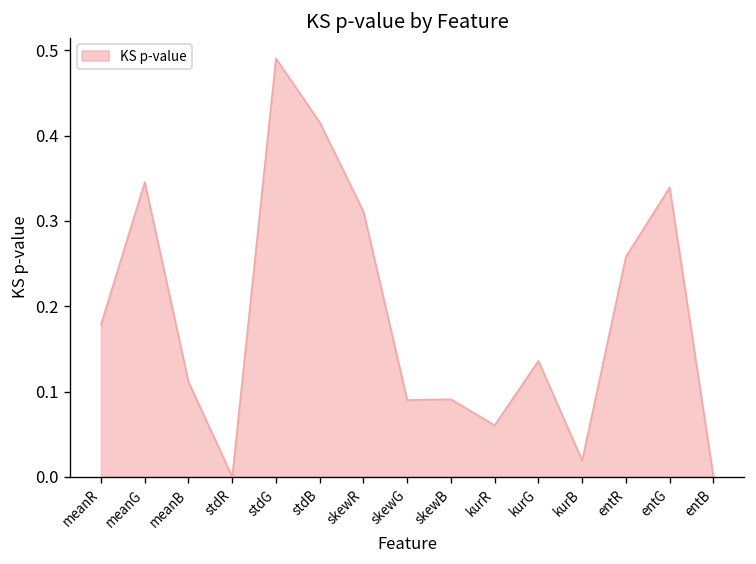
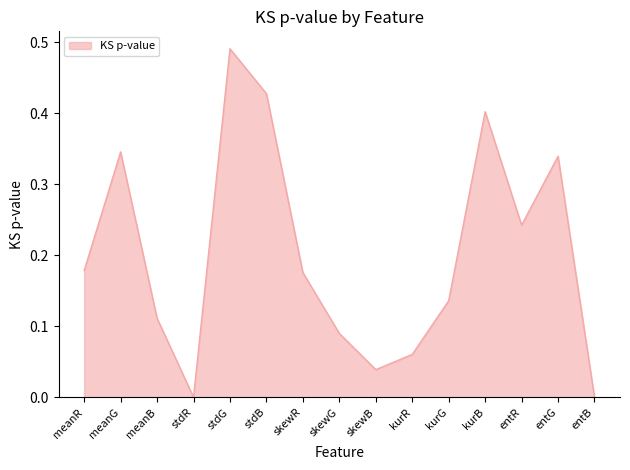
stdB: 0.42 -> 0.43
skewR: 0.31 -> 0.18
skewB: 0.09 -> 0.04
kurB: 0.02 -> 0.40
entR: 0.26 -> 0.24
